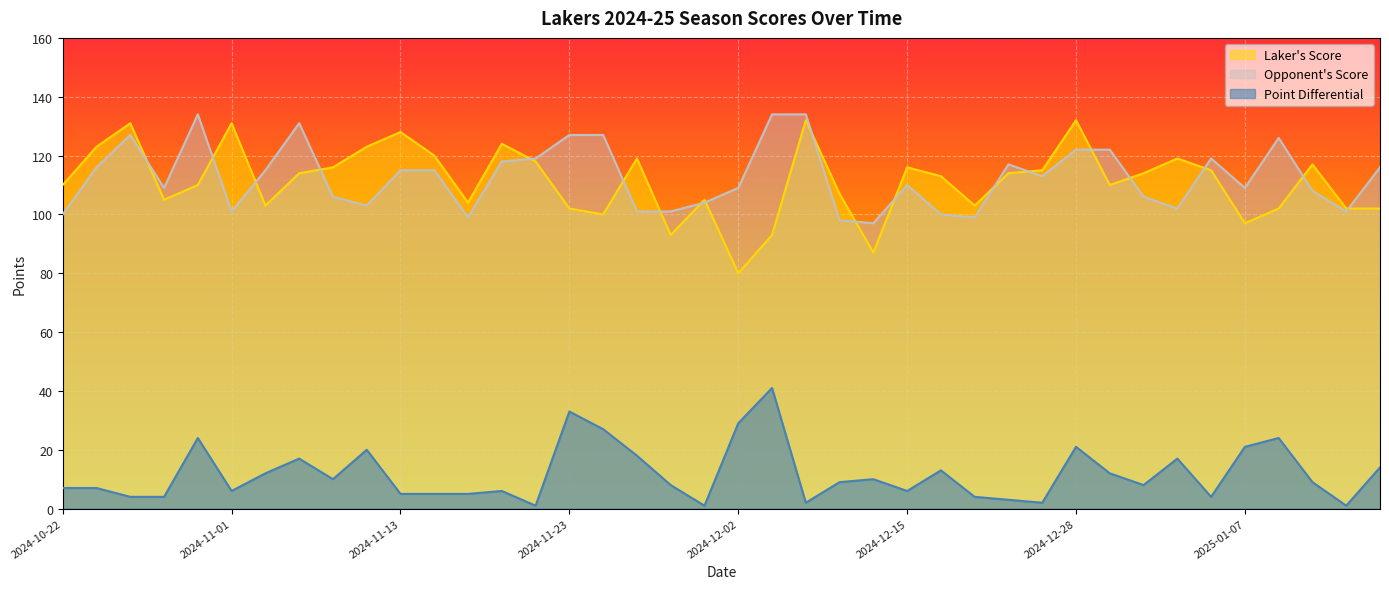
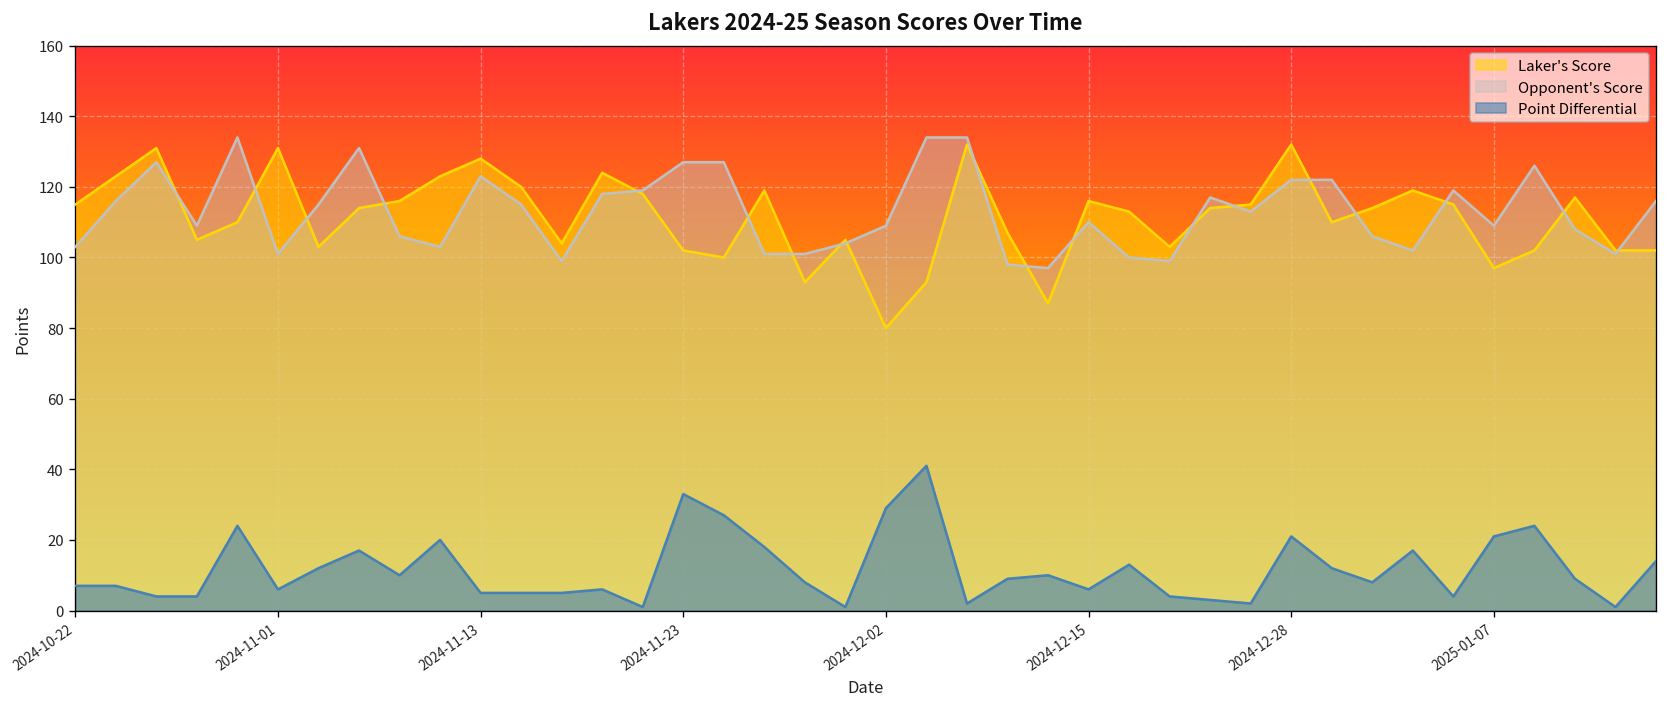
Laker's Score, 2024-10-22: 110 -> 115
Opponent's Score, 2024-10-22: 100 -> 103
Opponent's Score, 2024-11-13: 115 -> 123
